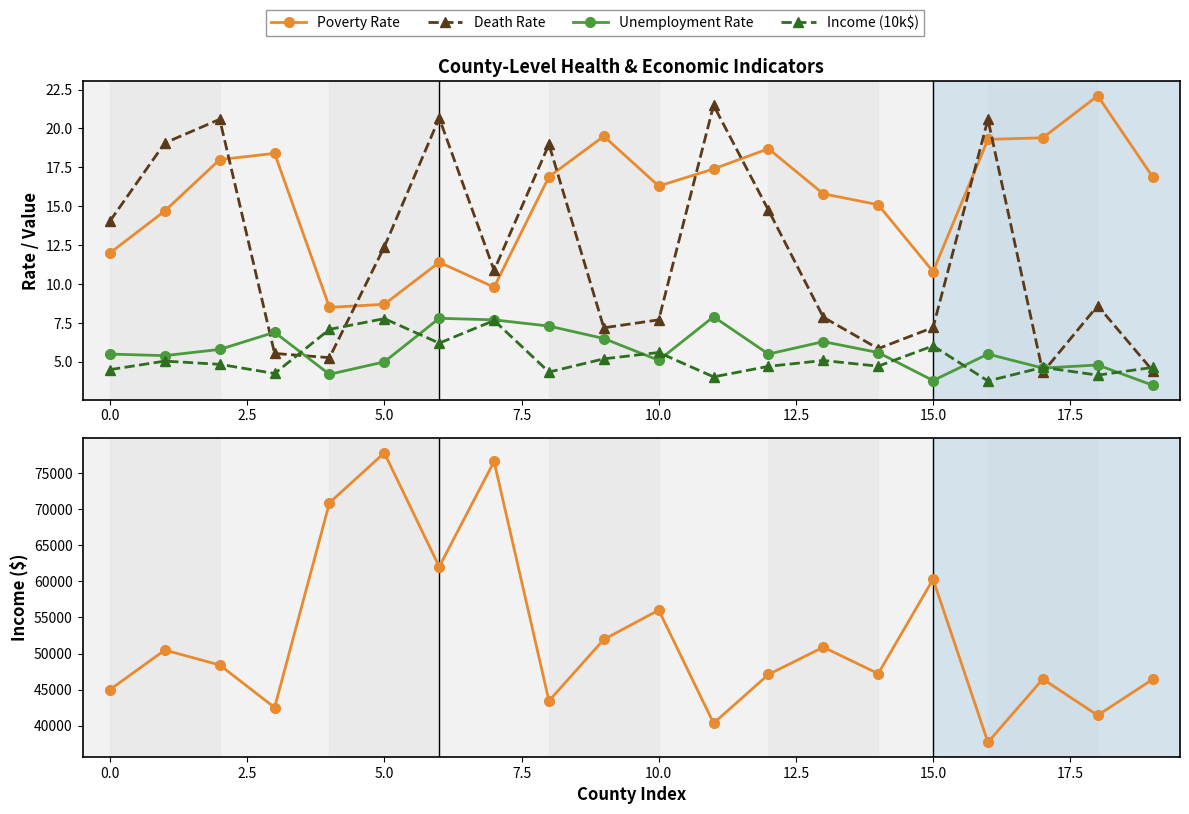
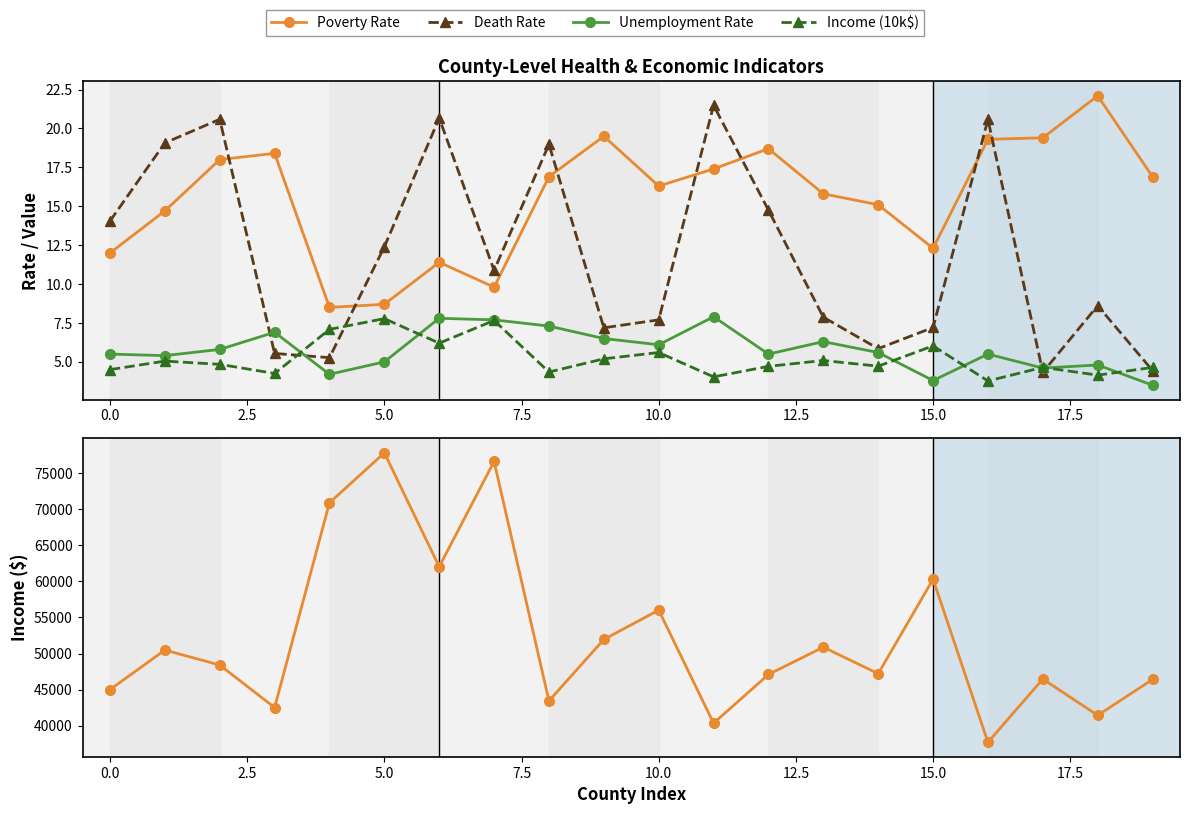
County-Level Health & Economic Indicators, Unemployment Rate, 10.0: 5.1 -> 6.1
County-Level Health & Economic Indicators, Poverty Rate, 15.0: 10.8 -> 12.3
